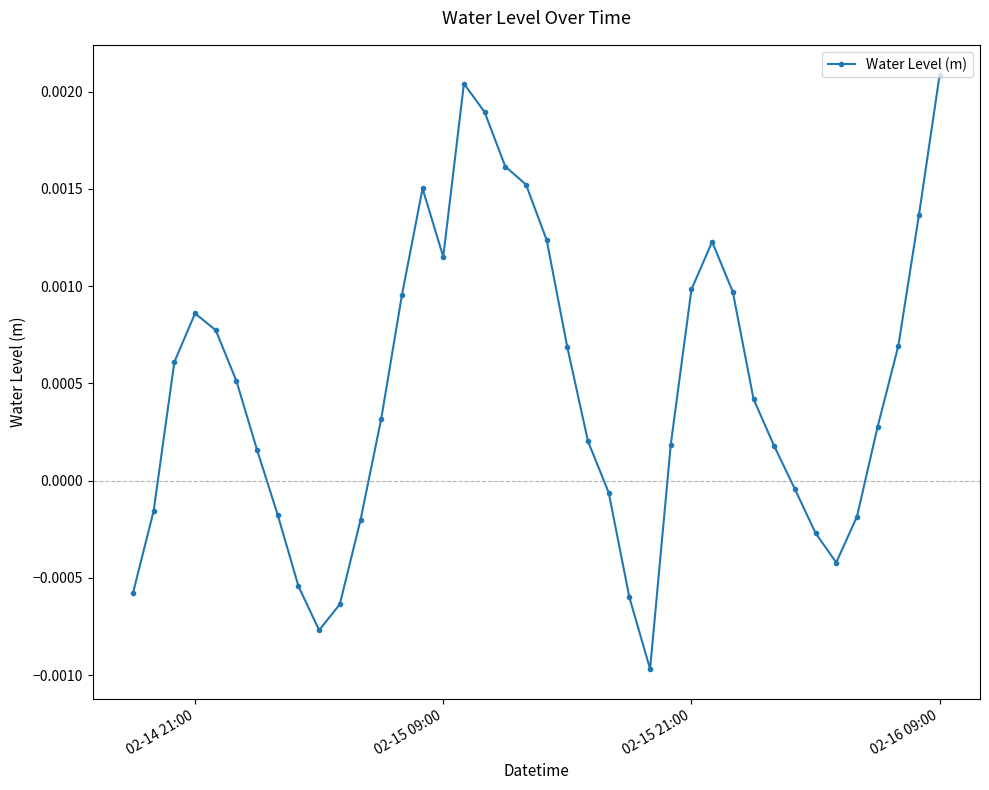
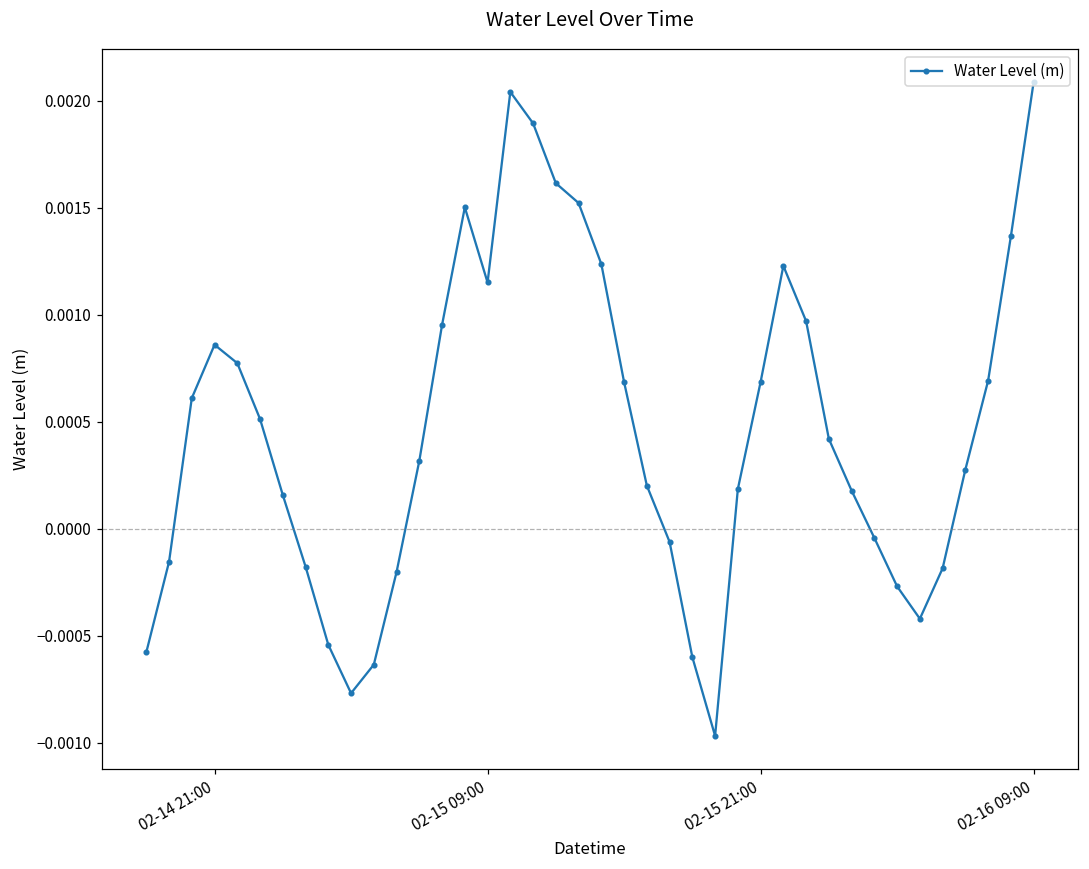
02-15 21:00: 0.00098 -> 0.00069
